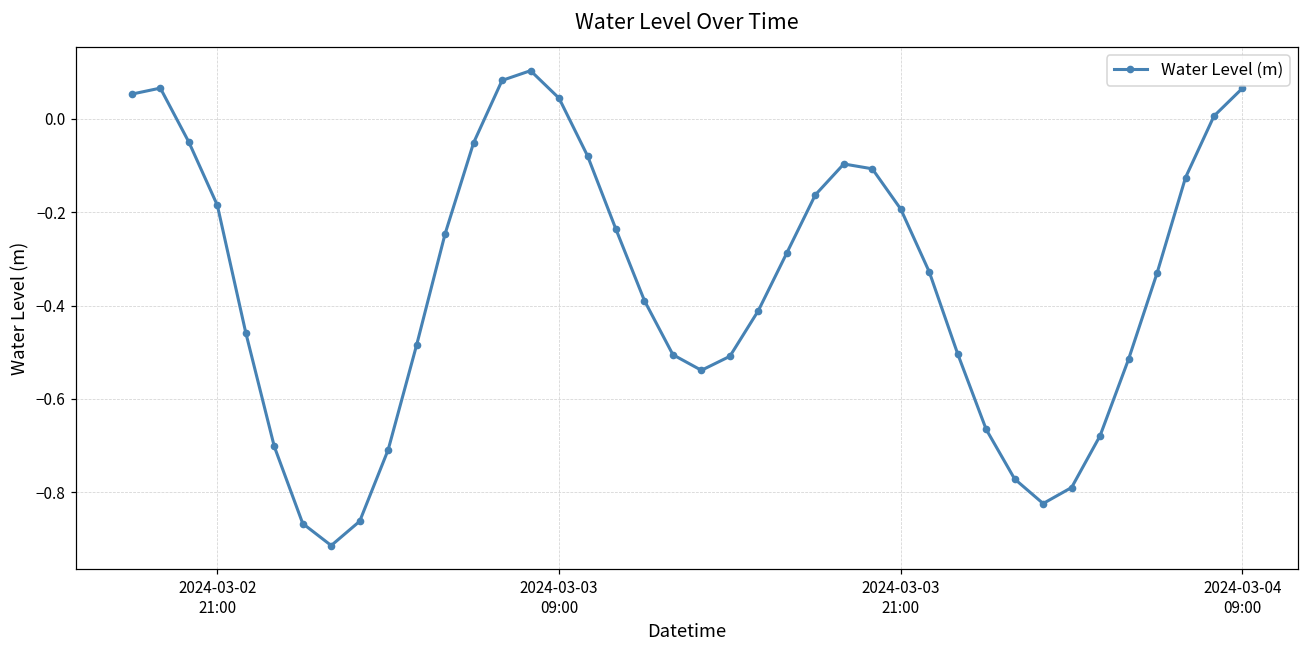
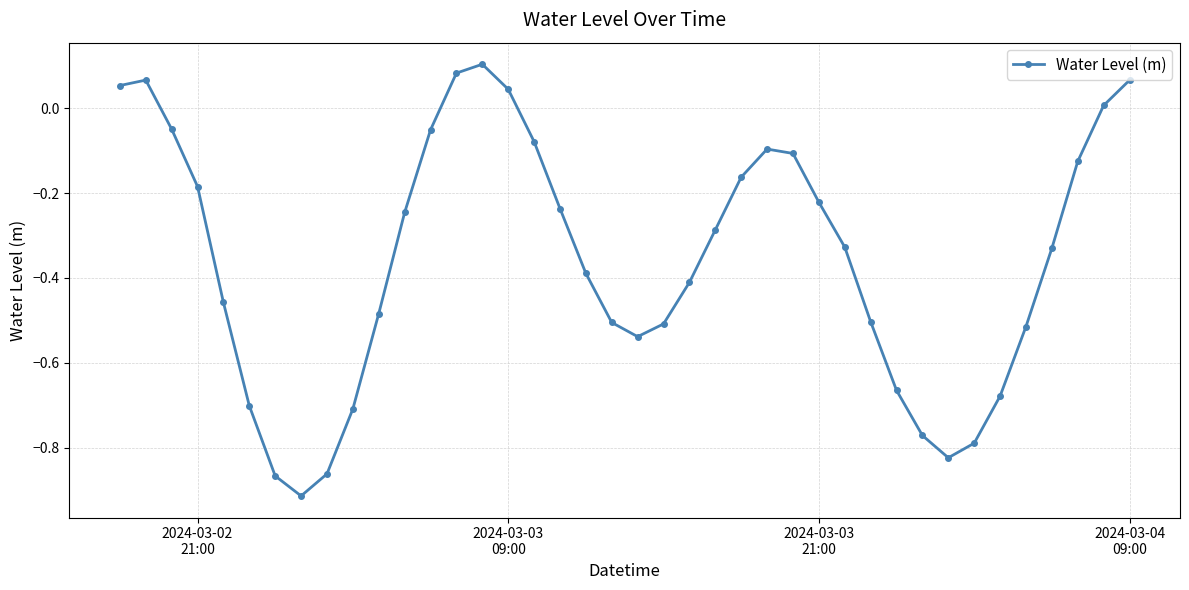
2024-03-03 21:00: -0.19 -> -0.22
